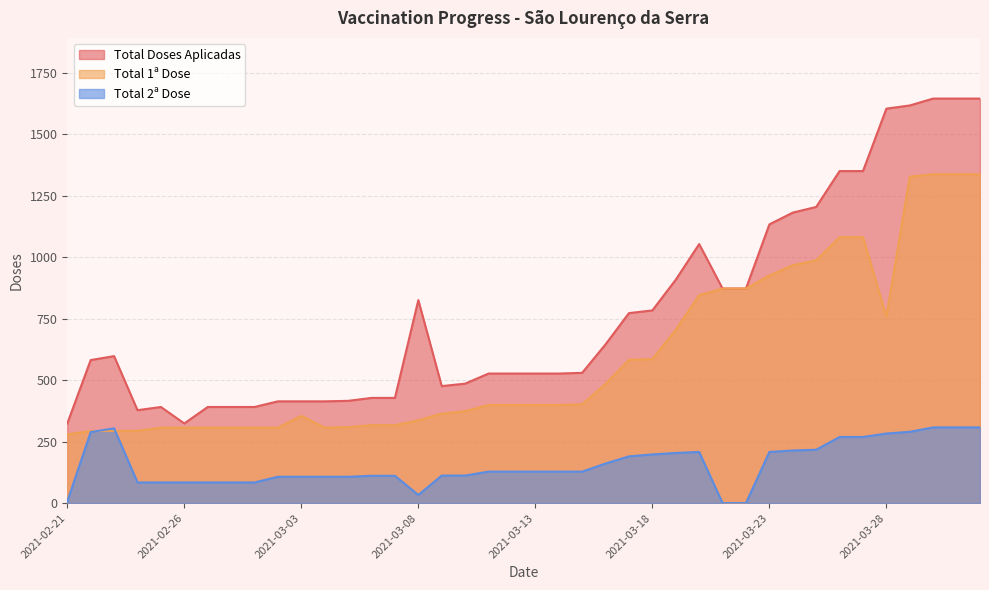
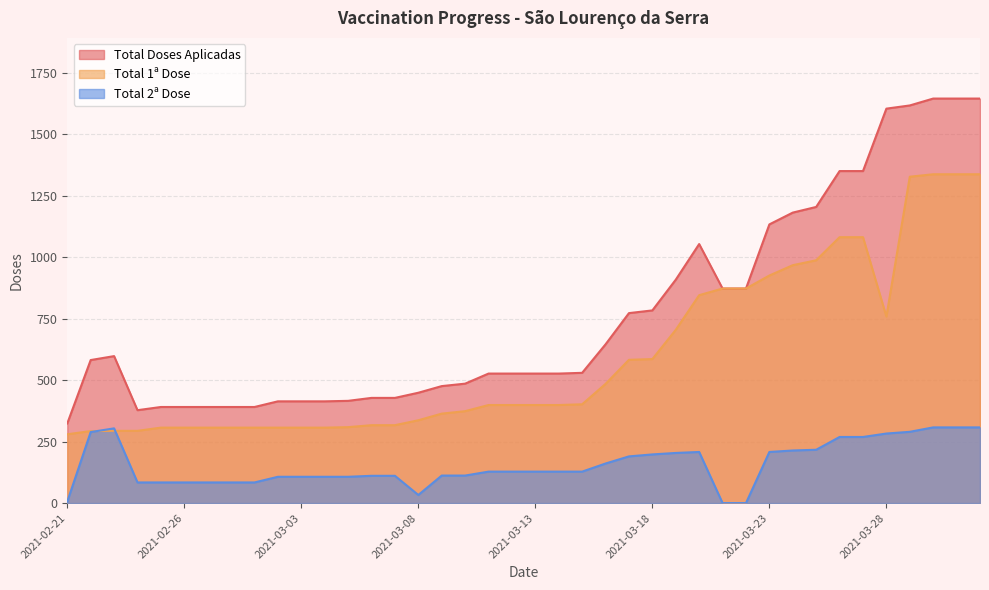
Total Doses Aplicadas, 2021-02-26: 320 -> 390
Total 1ª Dose, 2021-03-03: 360 -> 310
Total Doses Aplicadas, 2021-03-08: 830 -> 450
